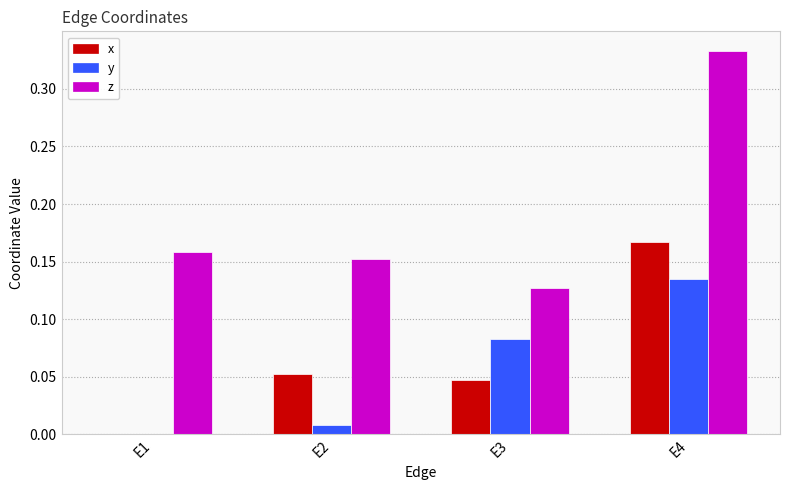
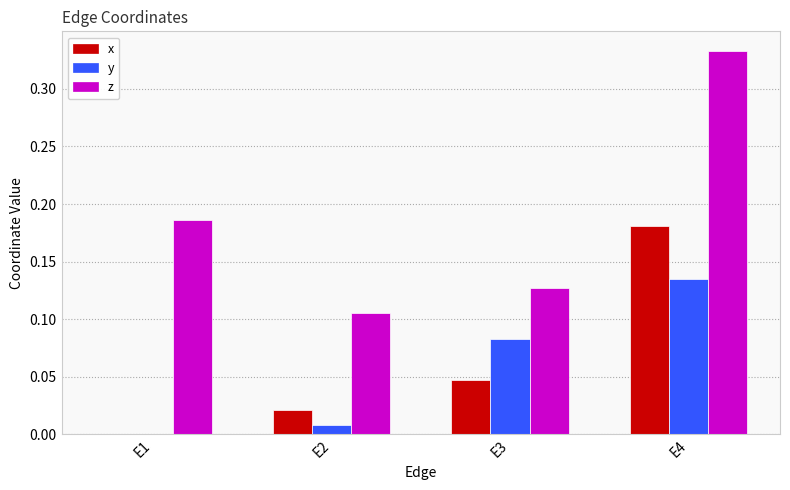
z, E1: 0.159 -> 0.187
x, E2: 0.053 -> 0.021
z, E2: 0.152 -> 0.106
x, E4: 0.167 -> 0.181
